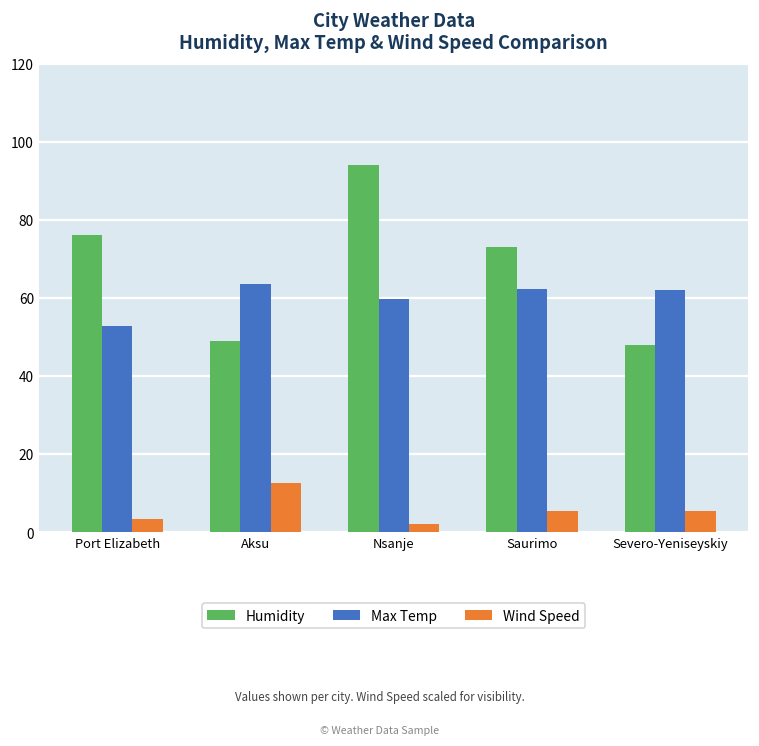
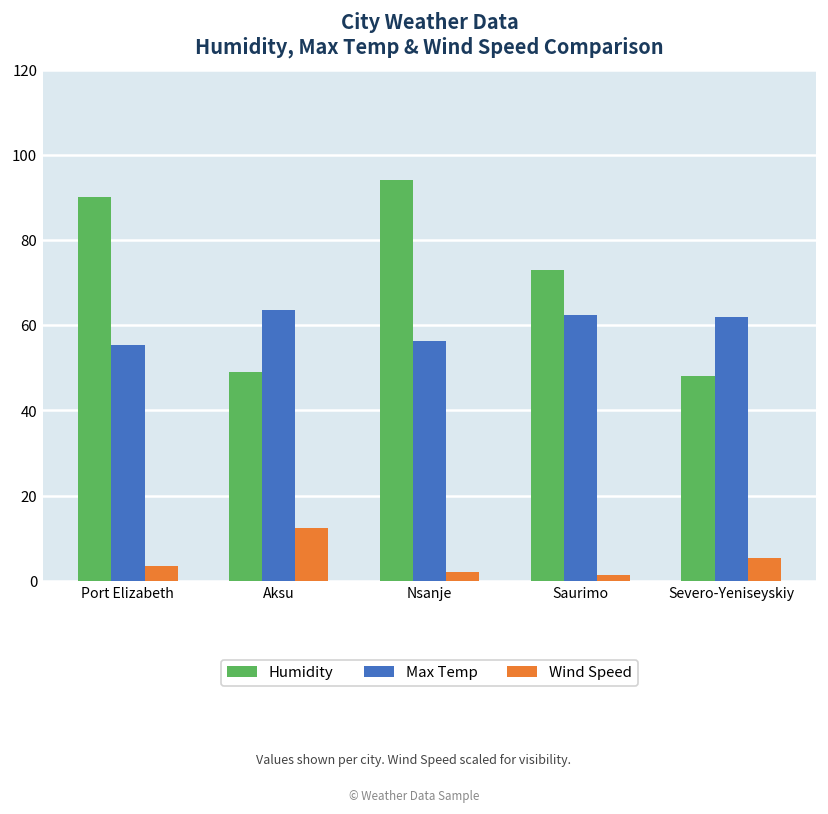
Humidity, Port Elizabeth: 76 -> 90
Max Temp, Port Elizabeth: 53 -> 55
Max Temp, Nsanje: 60 -> 56
Wind Speed, Saurimo: 5 -> 1
